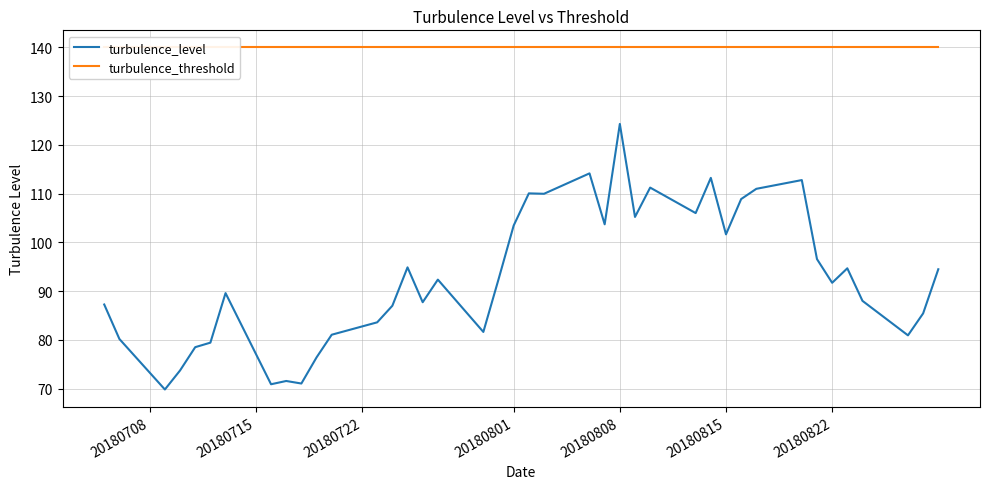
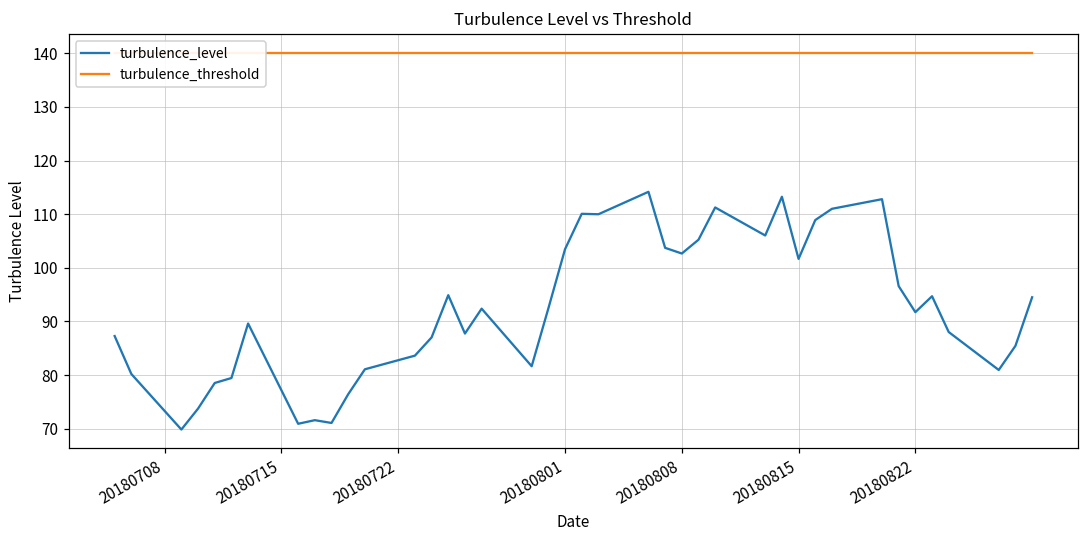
turbulence_level, 20180808: 124 -> 103
